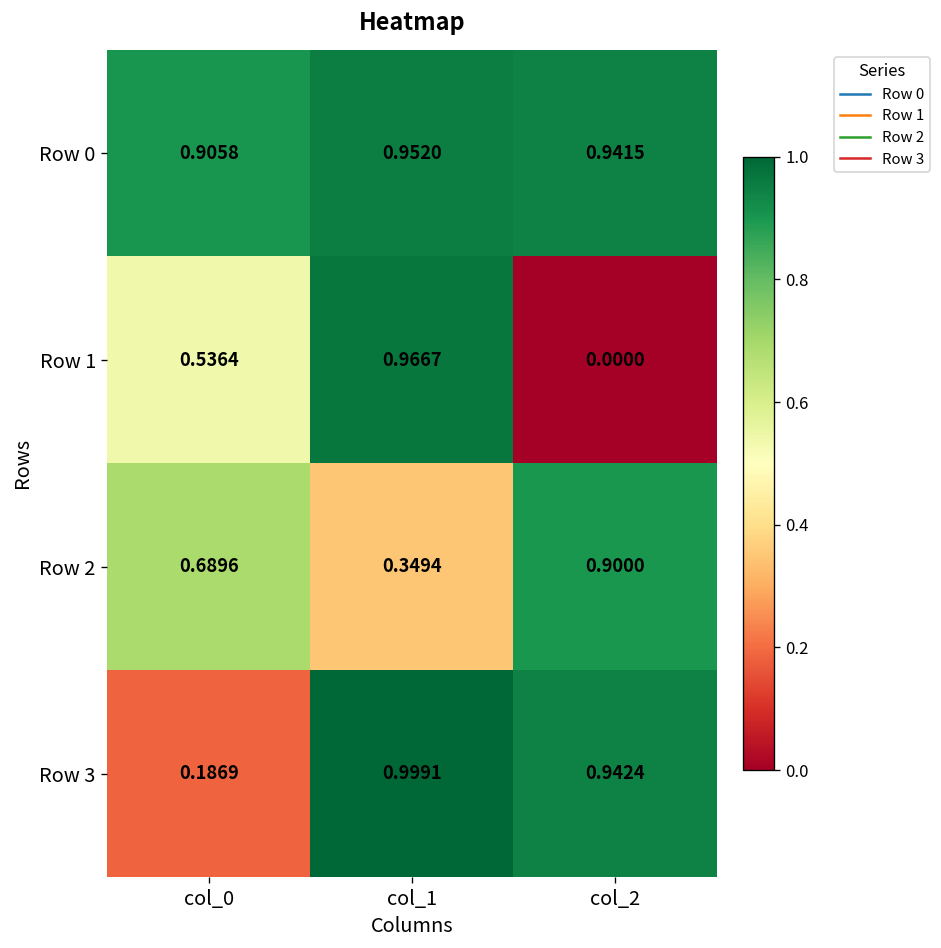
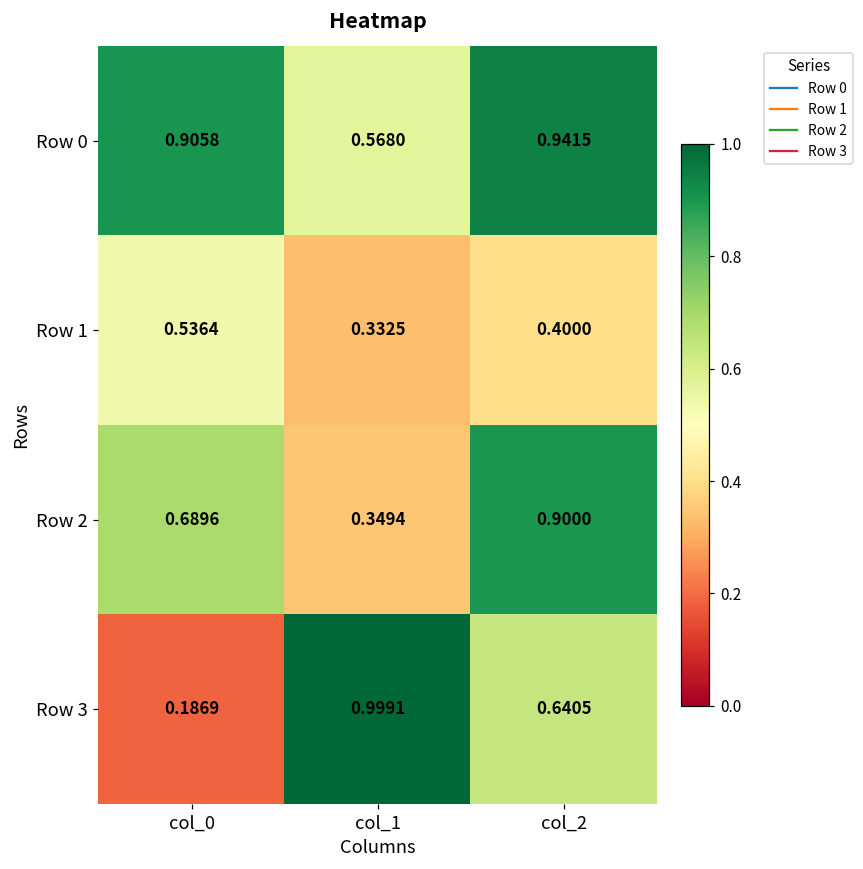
Row 0, col_1: 0.9520 -> 0.5680
Row 1, col_1: 0.9667 -> 0.3325
Row 1, col_2: 0.0000 -> 0.4000
Row 3, col_2: 0.9424 -> 0.6405
